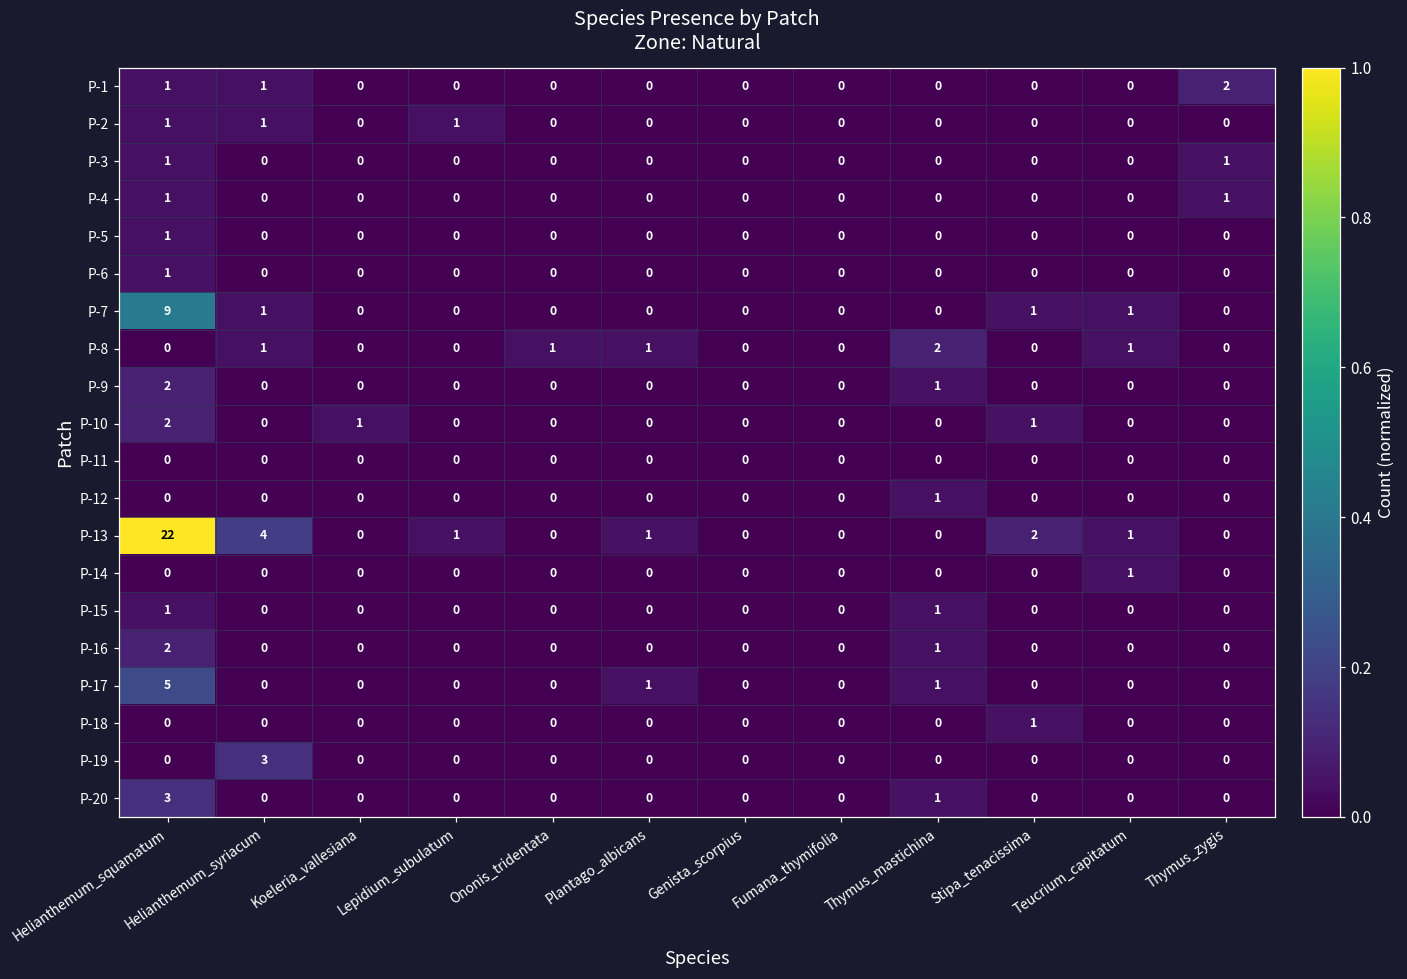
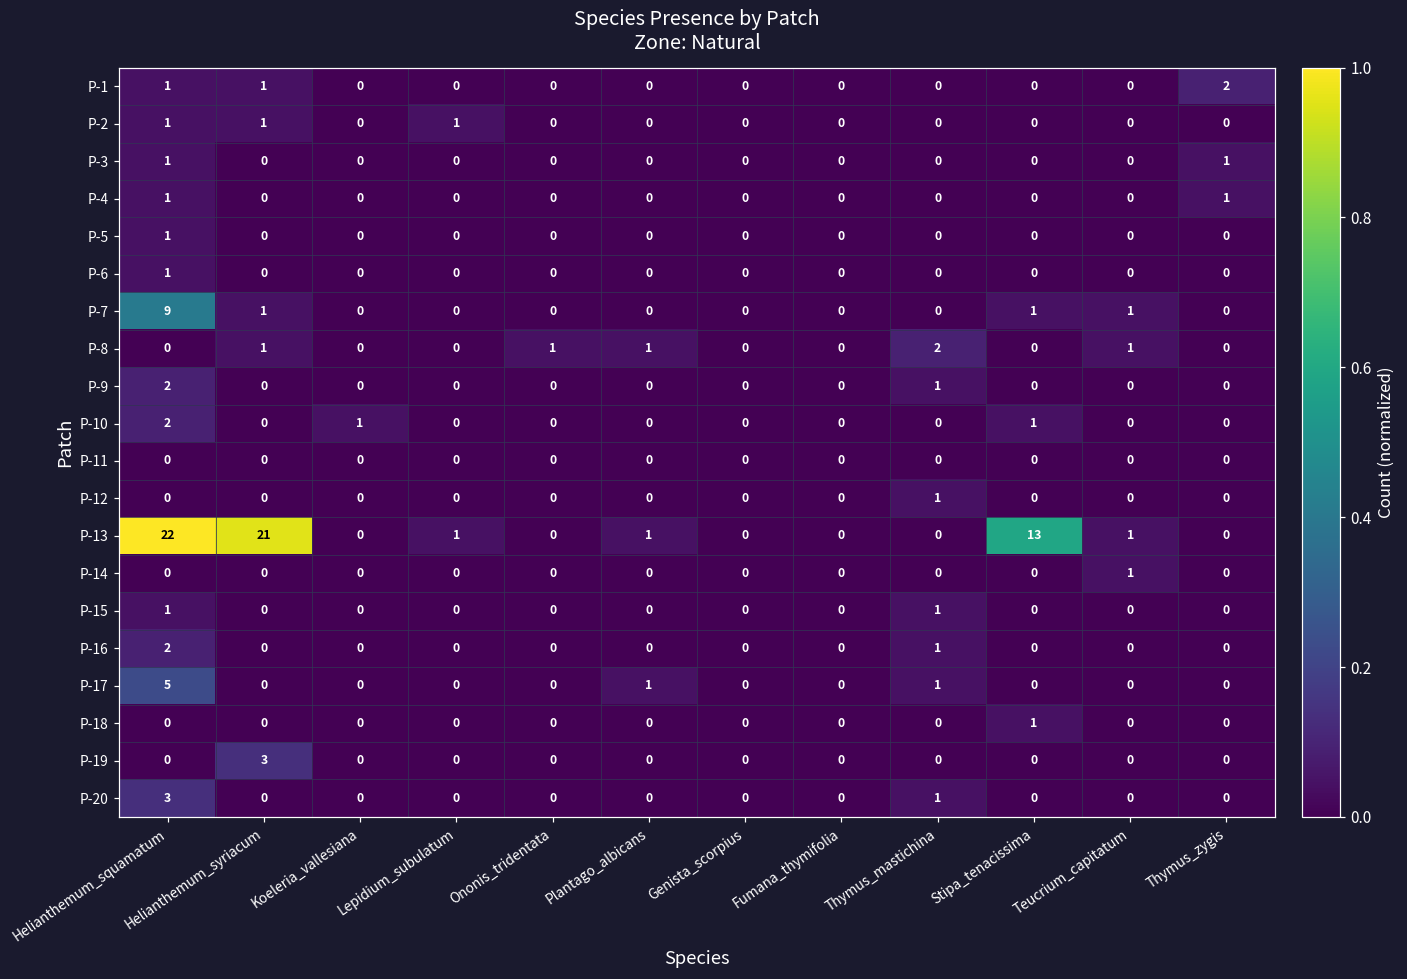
P-13, Helianthemum_syriacum: 4 -> 21
P-13, Stipa_tenacissima: 2 -> 13
